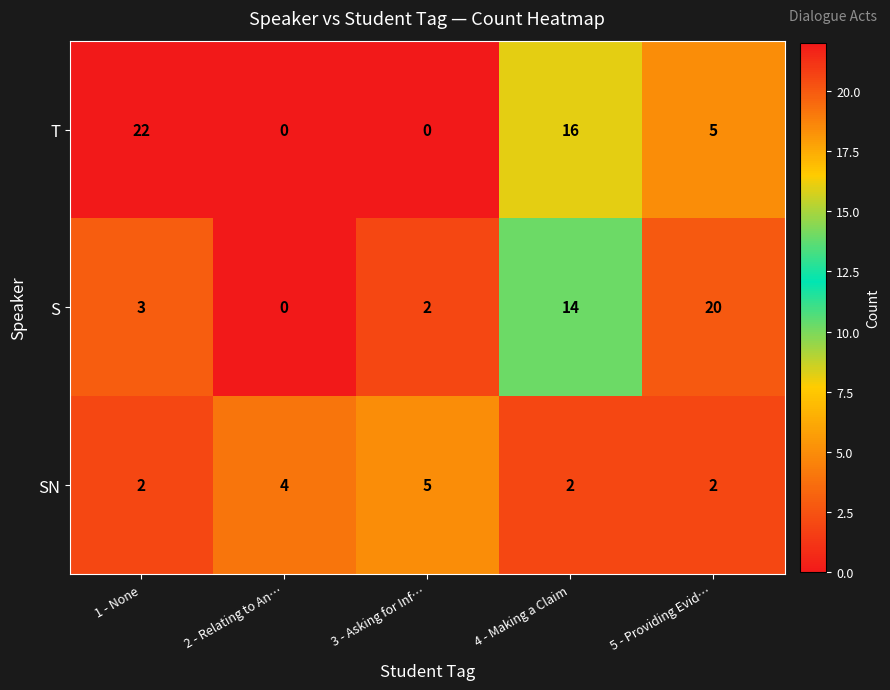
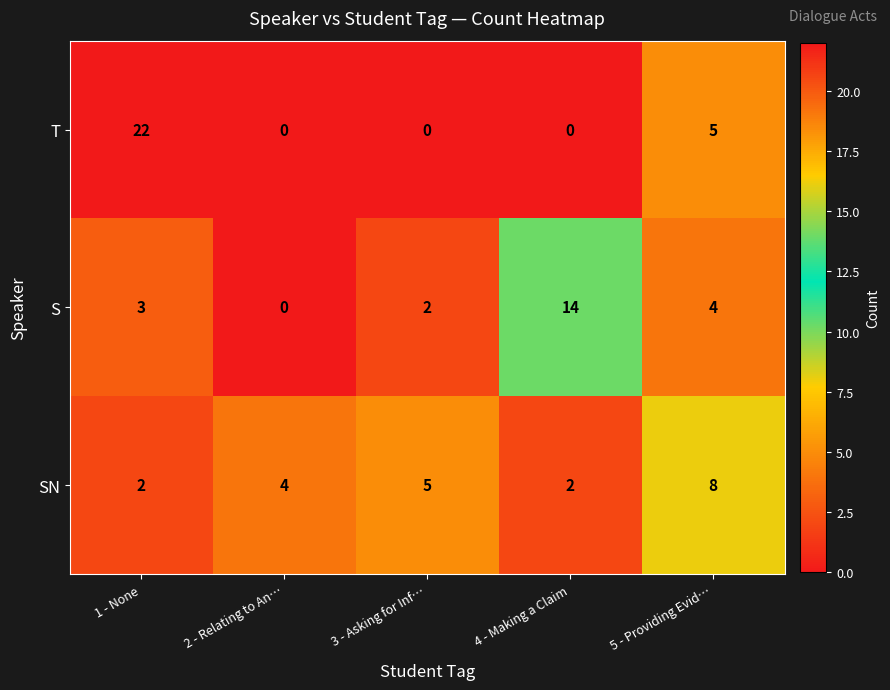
T, 4 - Making a Claim: 16 -> 0
S, 5 - Providing Evid…: 20 -> 4
SN, 5 - Providing Evid…: 2 -> 8
